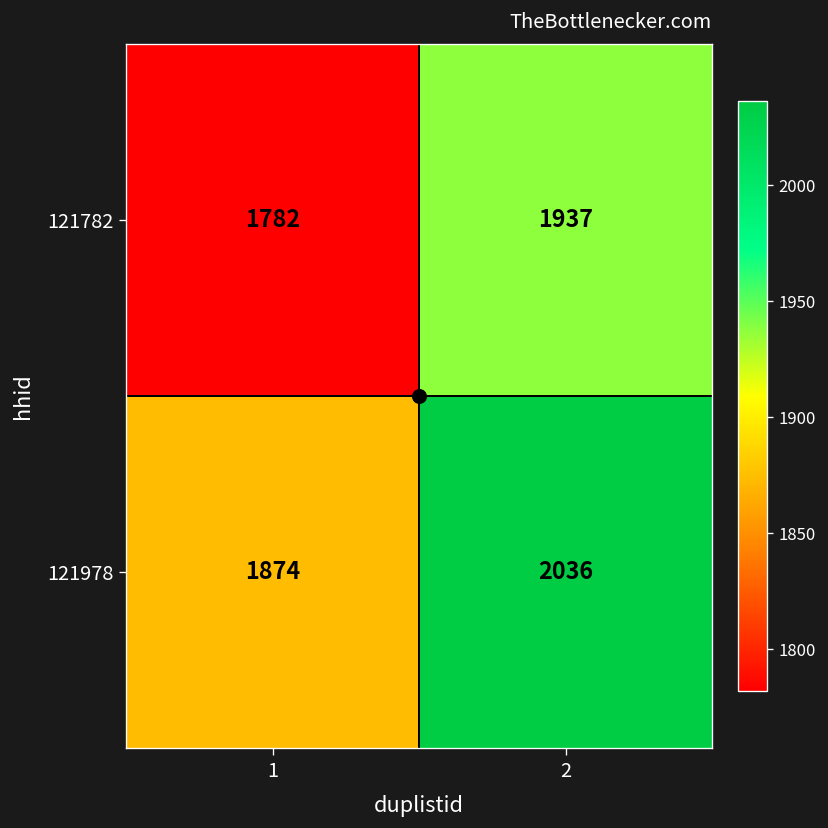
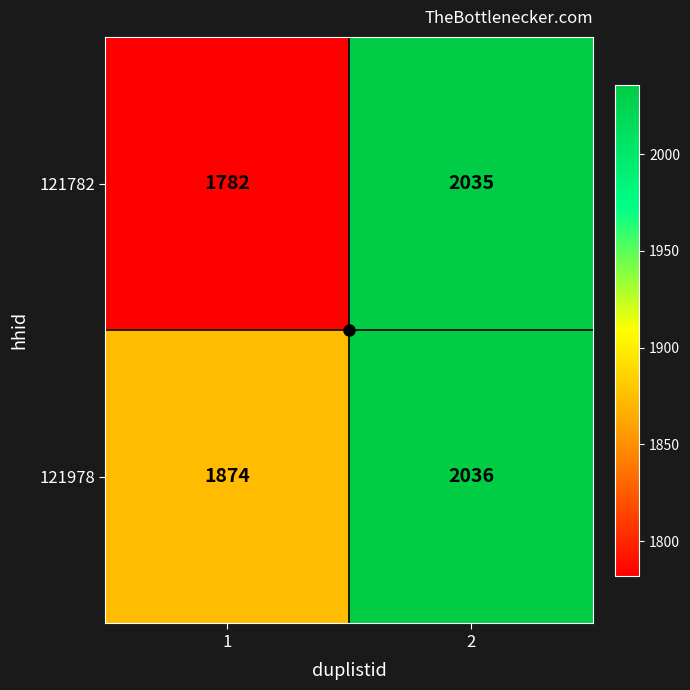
121782, 2: 1937 -> 2035
